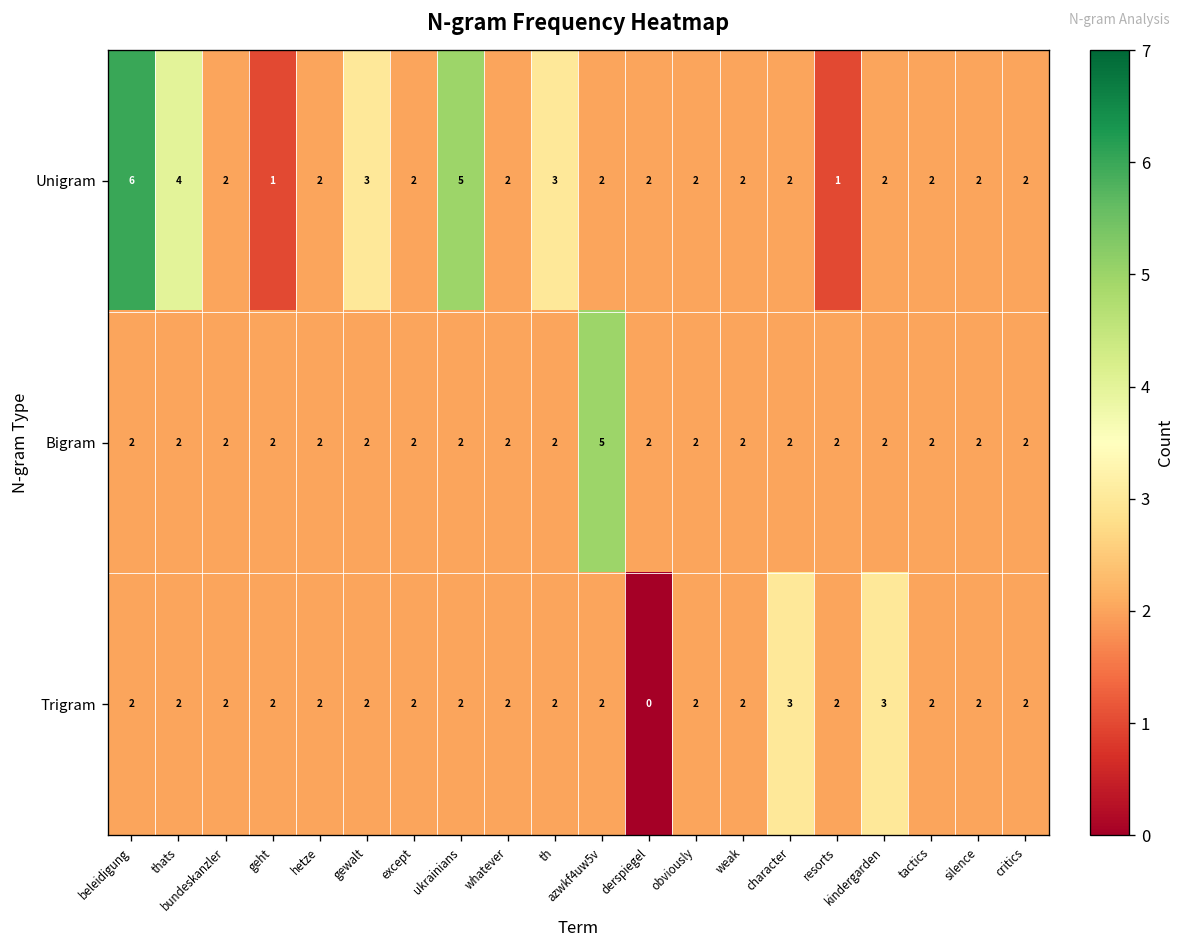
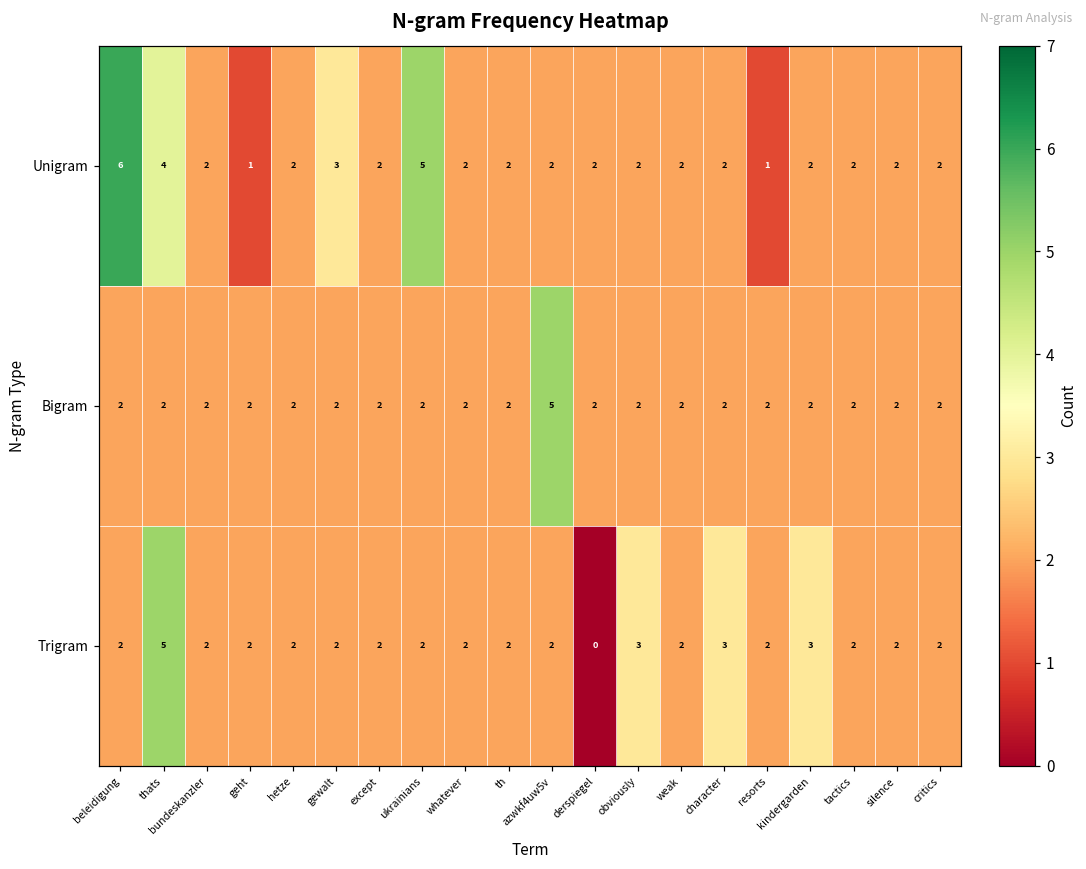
Unigram, th: 3 -> 2
Trigram, thats: 2 -> 5
Trigram, obviously: 2 -> 3
